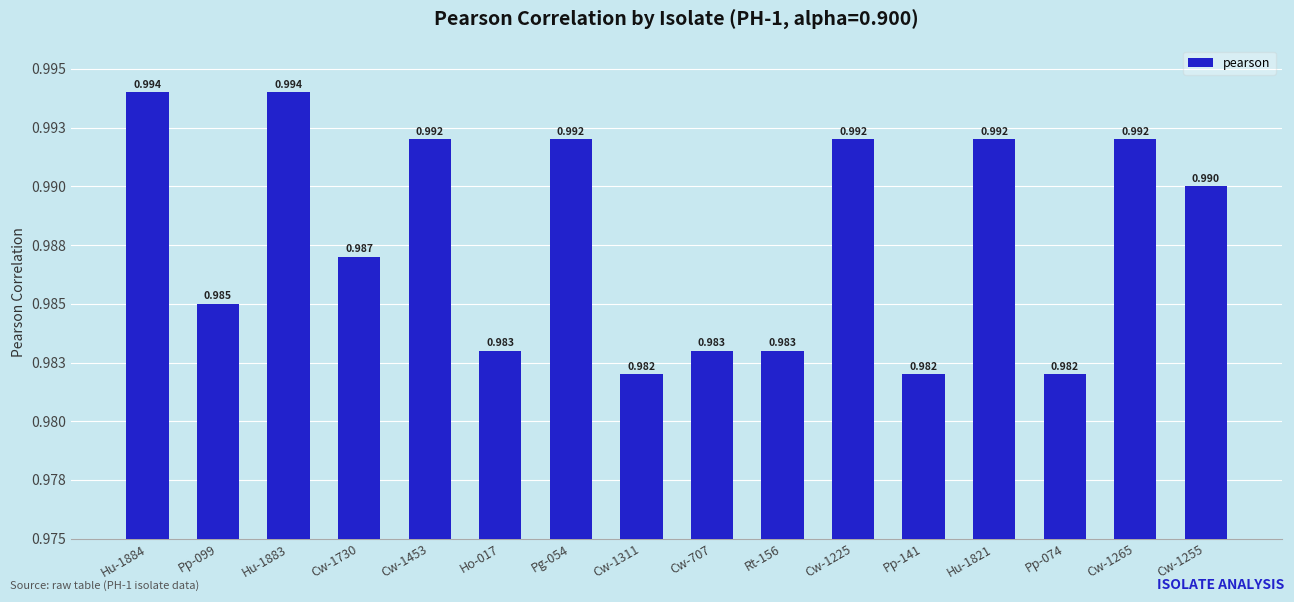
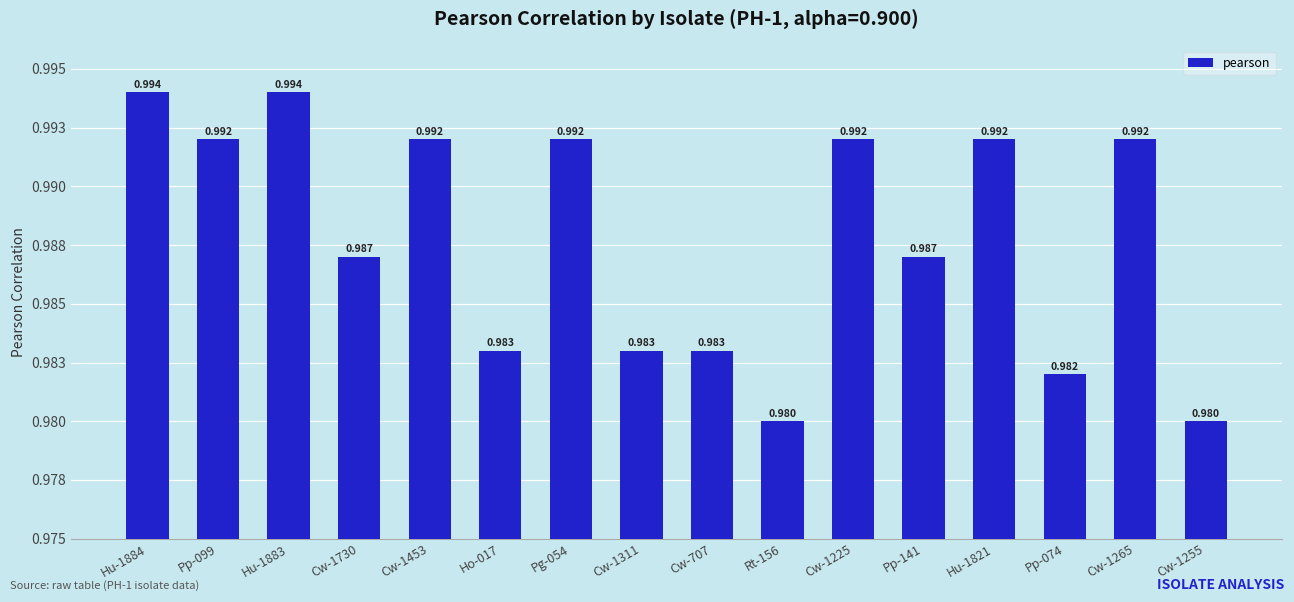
Pp-099: 0.985 -> 0.992
Cw-1311: 0.982 -> 0.983
Rt-156: 0.983 -> 0.980
Pp-141: 0.982 -> 0.987
Cw-1255: 0.990 -> 0.980
